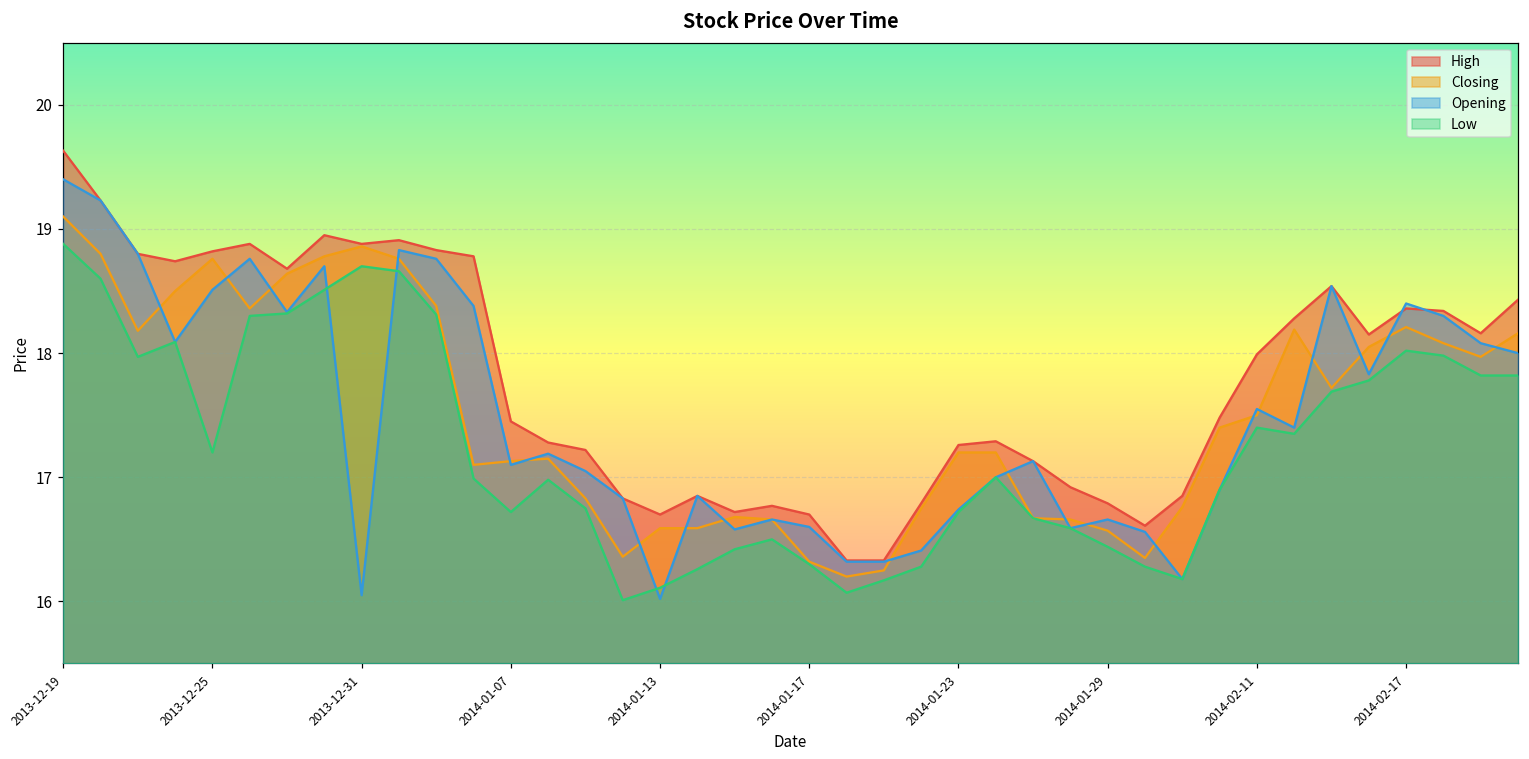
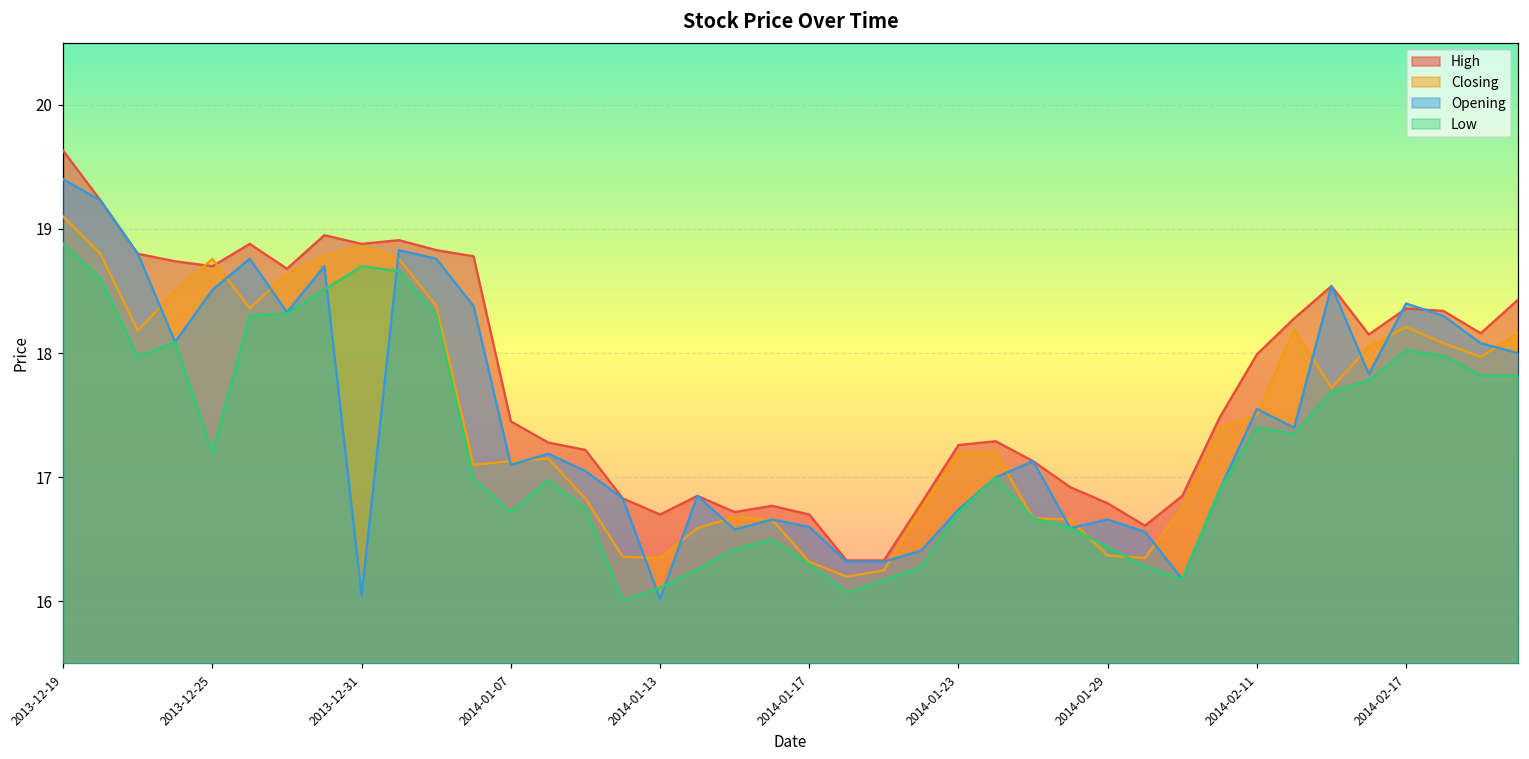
High, 2013-12-25: 18.82 -> 18.70
Closing, 2014-01-13: 16.59 -> 16.35
Closing, 2014-01-29: 16.57 -> 16.37
